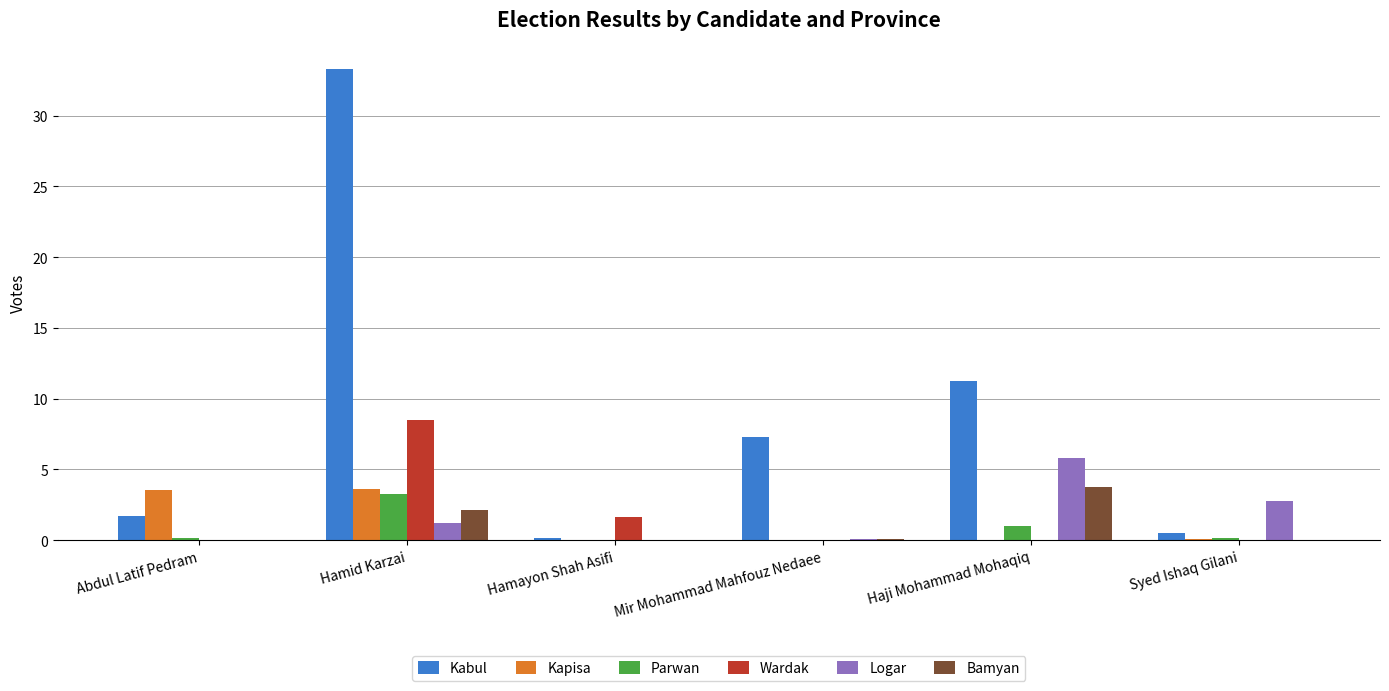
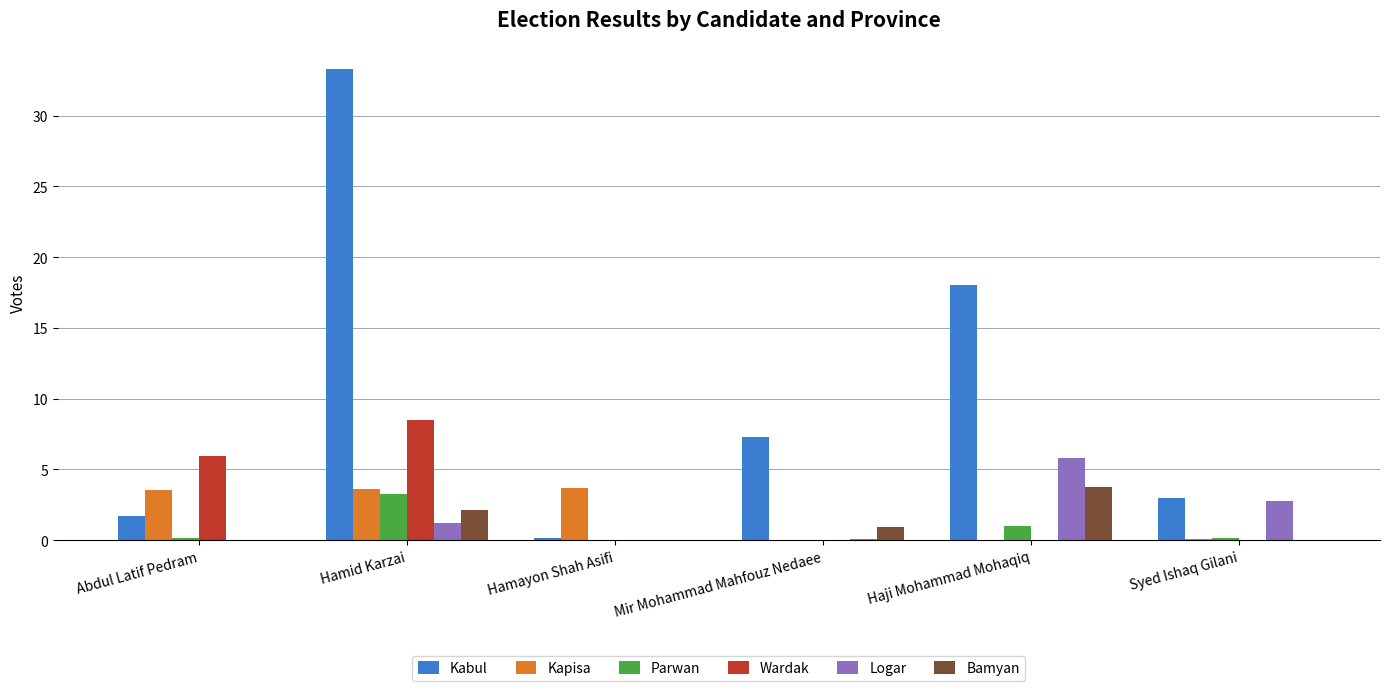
Wardak, Abdul Latif Pedram: 0.0 -> 6.0
Kapisa, Hamayon Shah Asifi: 0.0 -> 3.7
Wardak, Hamayon Shah Asifi: 1.6 -> 0.0
Bamyan, Mir Mohammad Mahfouz Nedaee: 0.0 -> 0.9
Kabul, Haji Mohammad Mohaqiq: 11.2 -> 18.1
Kabul, Syed Ishaq Gilani: 0.5 -> 3.0
